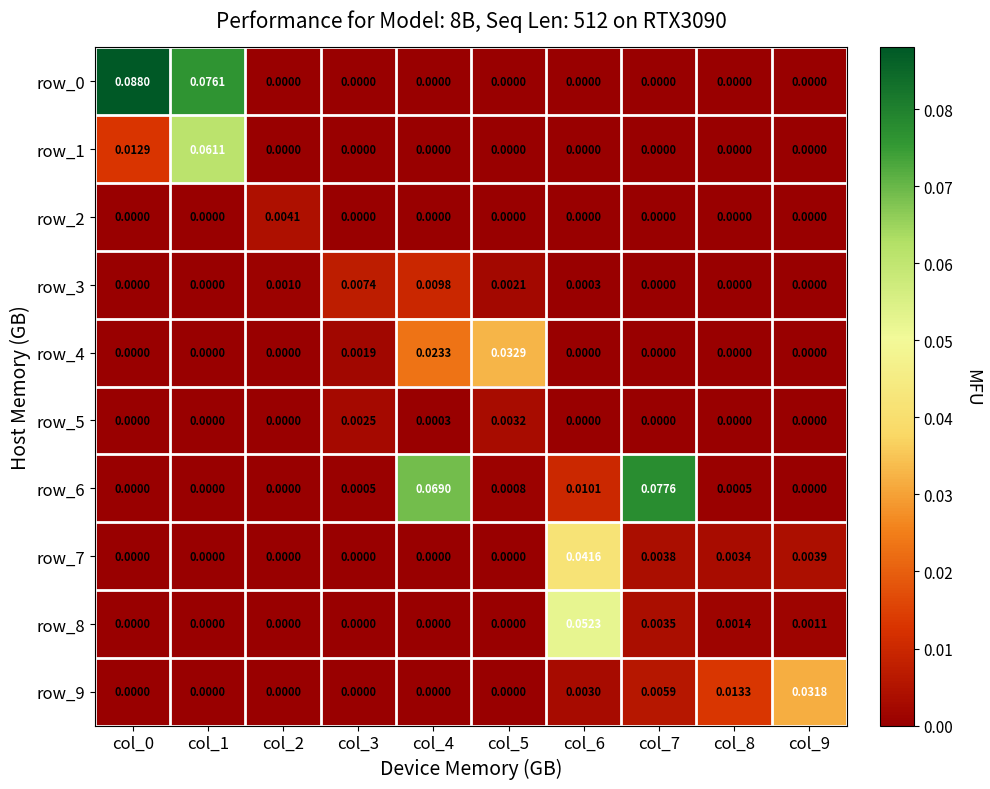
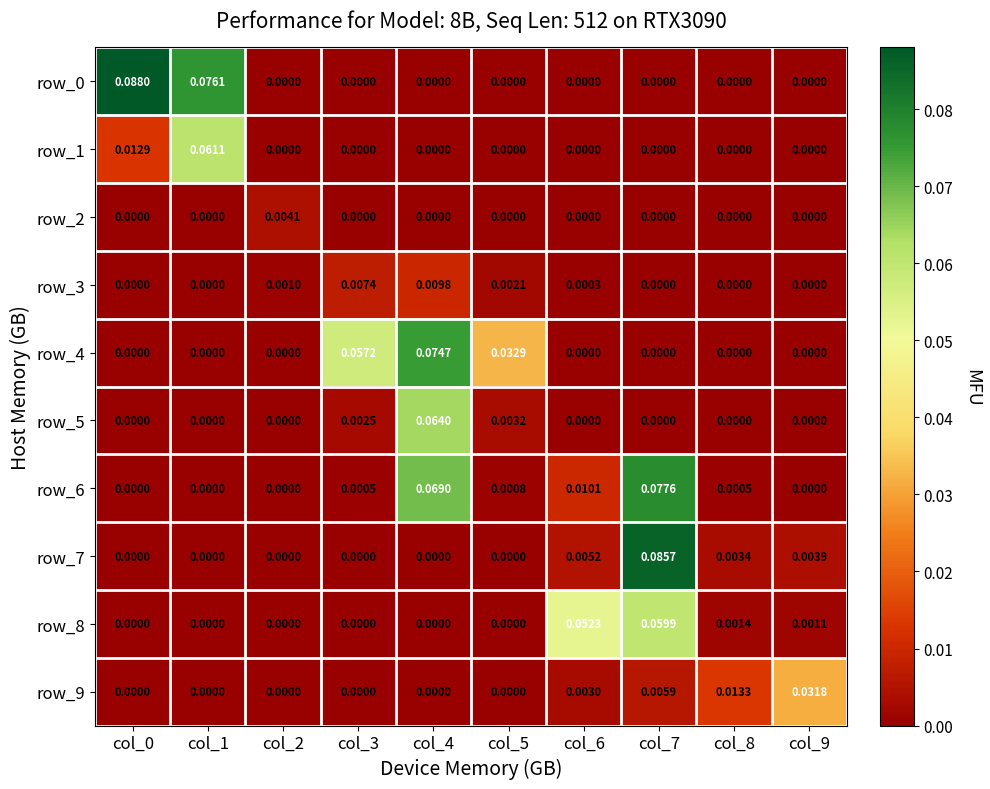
row_4, col_3: 0.0019 -> 0.0572
row_4, col_4: 0.0233 -> 0.0747
row_5, col_4: 0.0003 -> 0.0640
row_7, col_6: 0.0416 -> 0.0052
row_7, col_7: 0.0038 -> 0.0857
row_8, col_7: 0.0035 -> 0.0599
